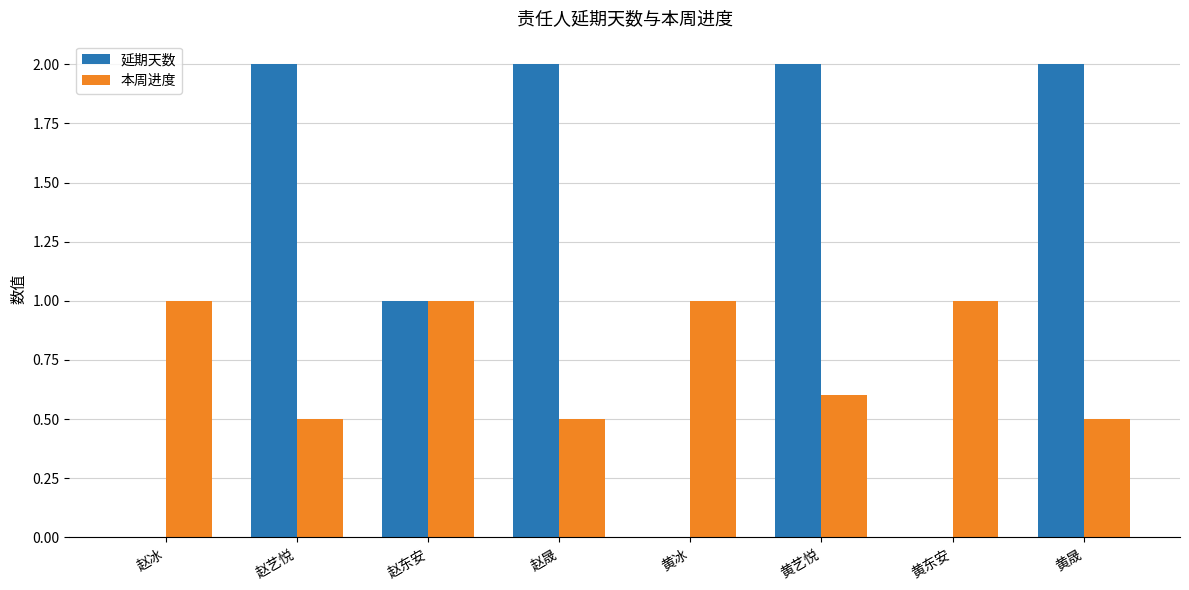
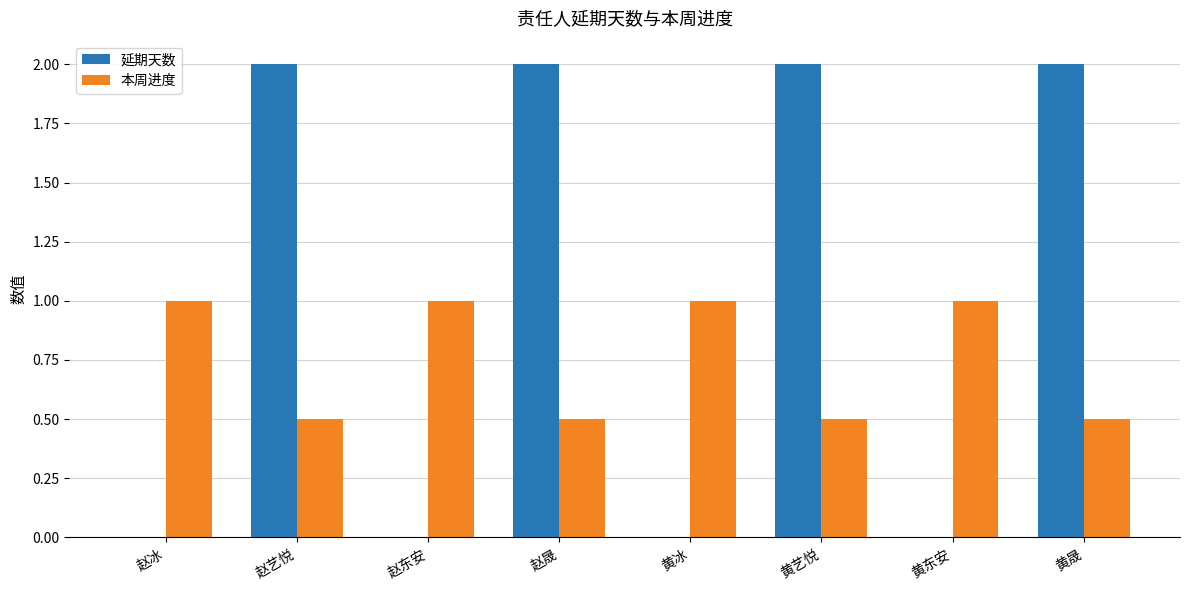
延期天数, 赵东安: 1 -> 0
本周进度, 黄艺悦: 0.6 -> 0.5
